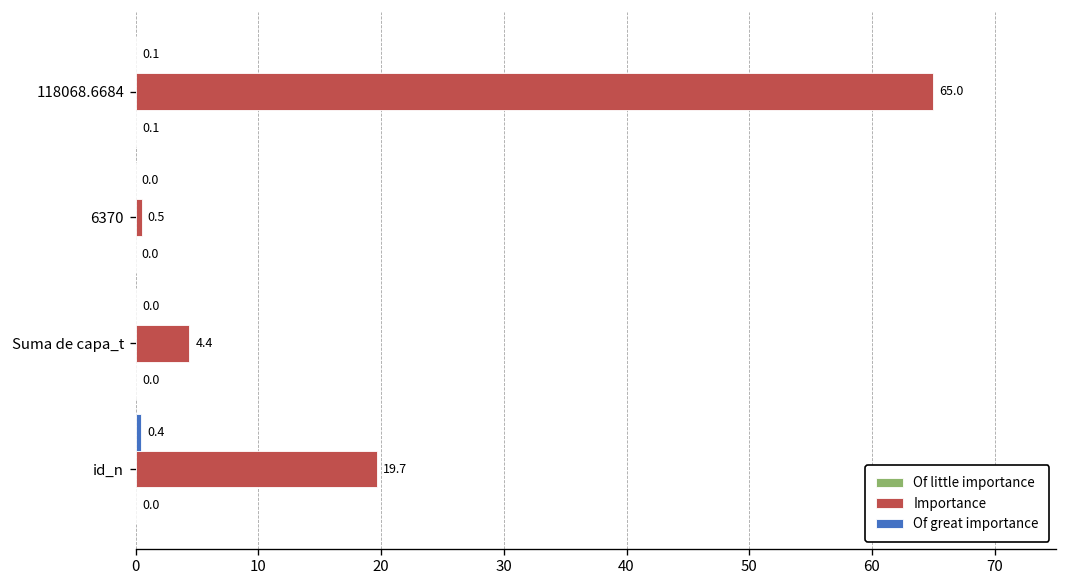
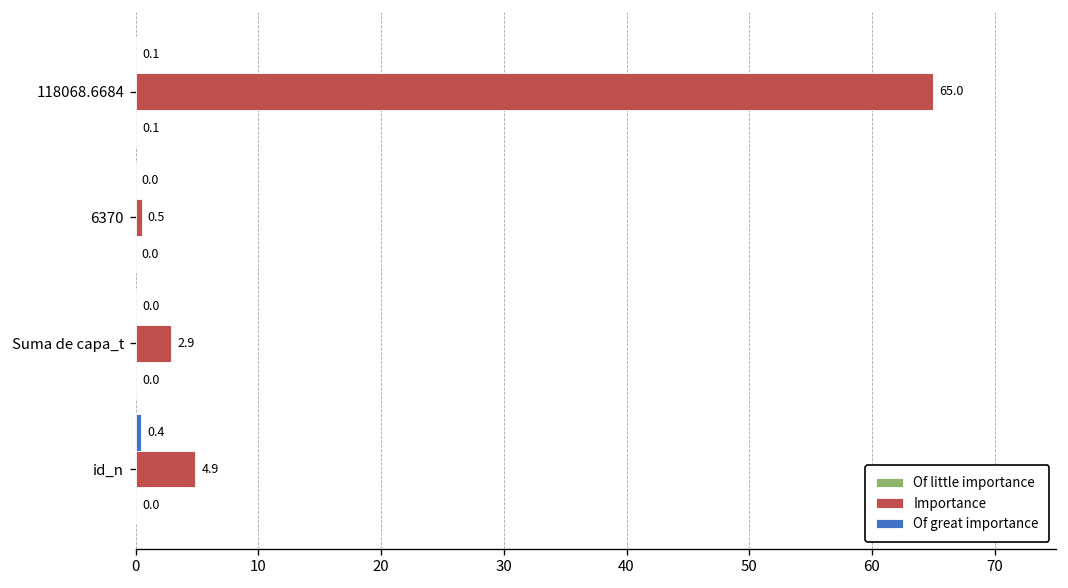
Importance, Suma de capa_t: 4.4 -> 2.9
Importance, id_n: 19.7 -> 4.9
